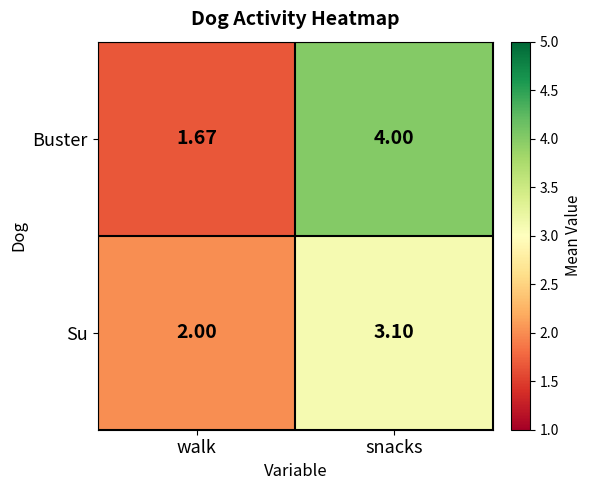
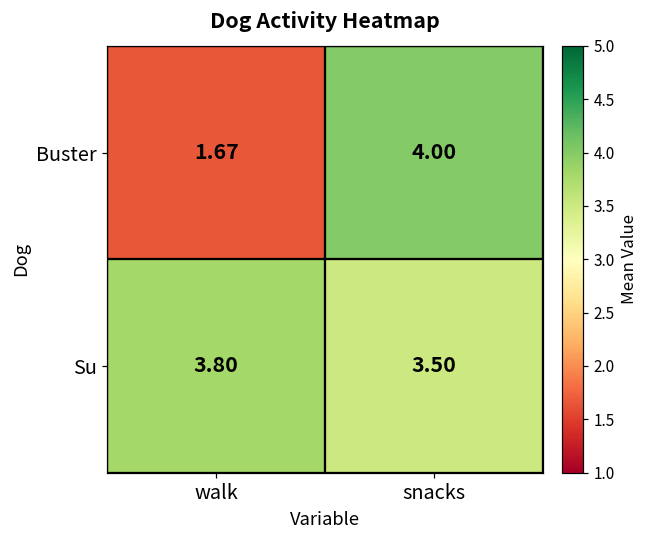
Su, walk: 2.00 -> 3.80
Su, snacks: 3.10 -> 3.50
